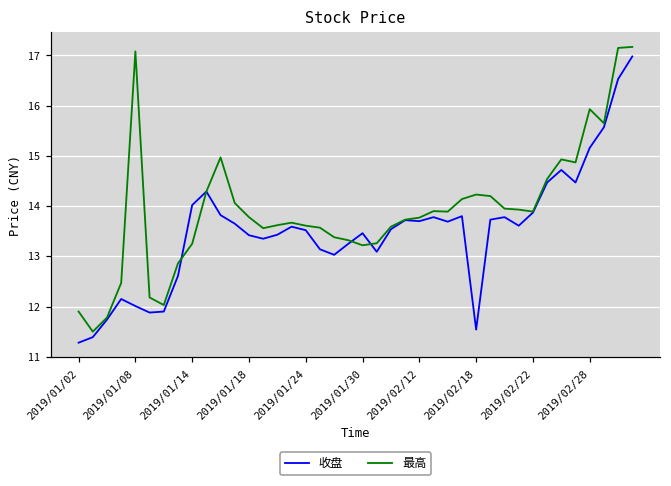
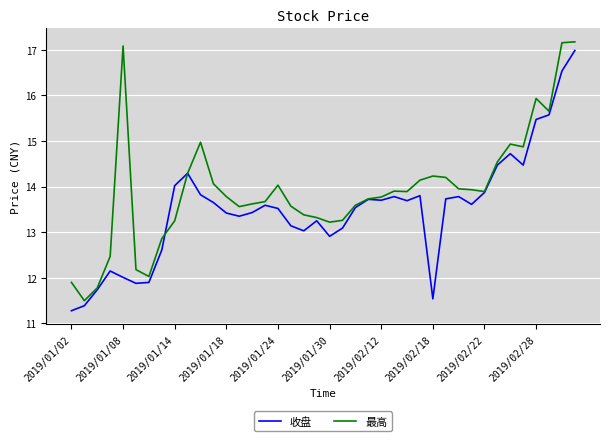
最高, 2019/01/24: 13.6 -> 14.0
收盘, 2019/01/30: 13.5 -> 12.9
收盘, 2019/02/28: 15.2 -> 15.5
